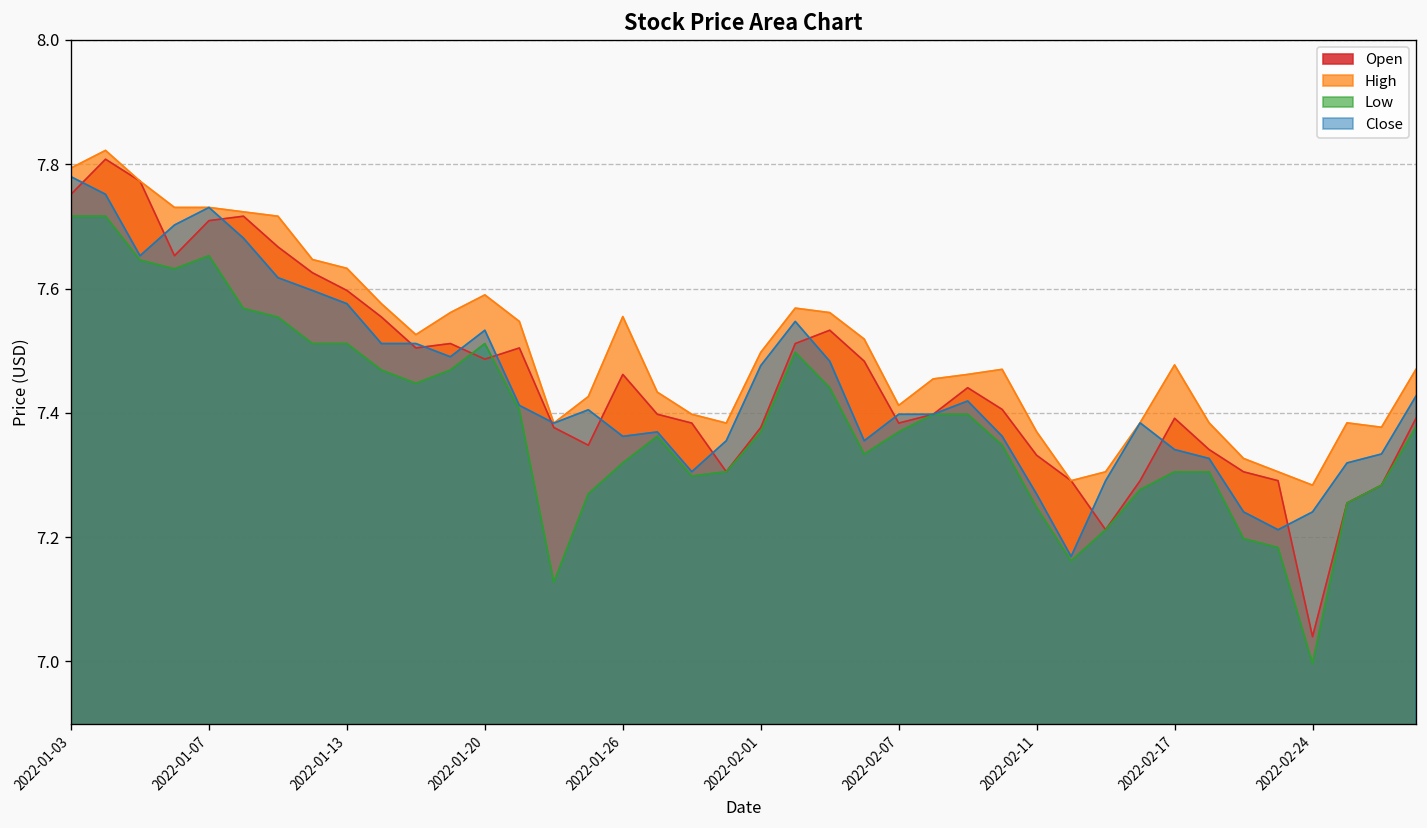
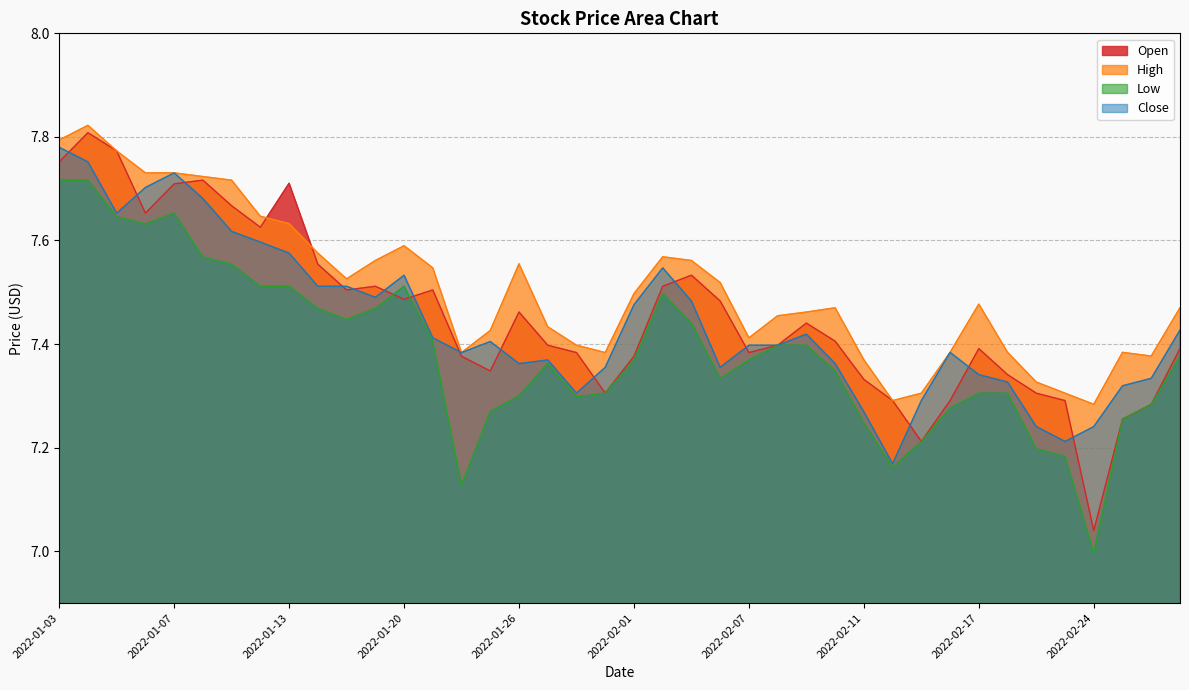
Open, 2022-01-13: 7.60 -> 7.71
Low, 2022-01-26: 7.32 -> 7.30
